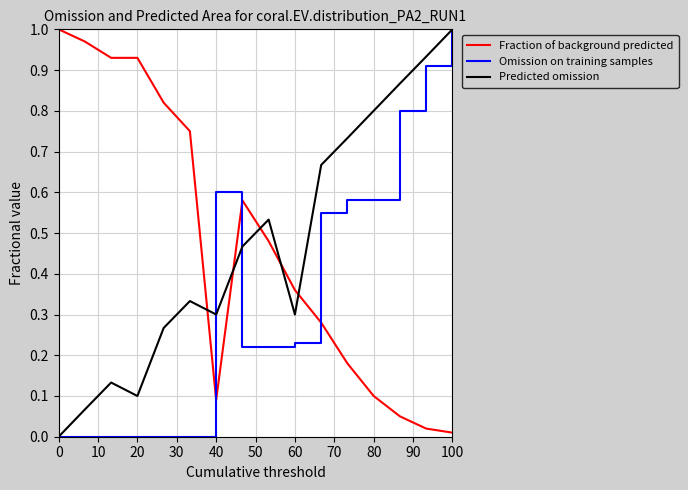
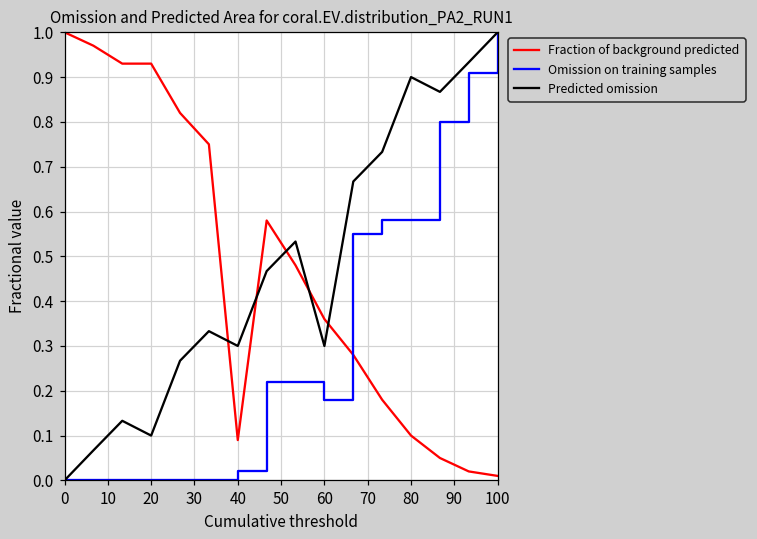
Omission on training samples, 40: 0.60 -> 0.02
Omission on training samples, 60: 0.23 -> 0.18
Predicted omission, 80: 0.8 -> 0.9
